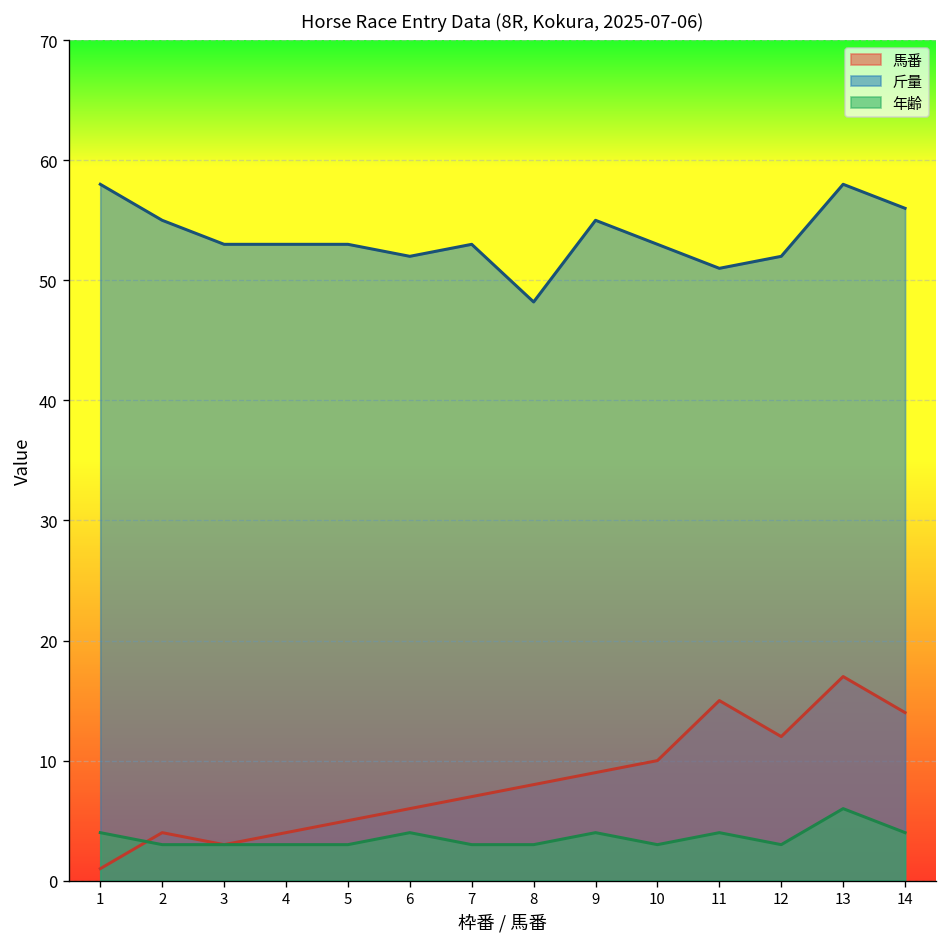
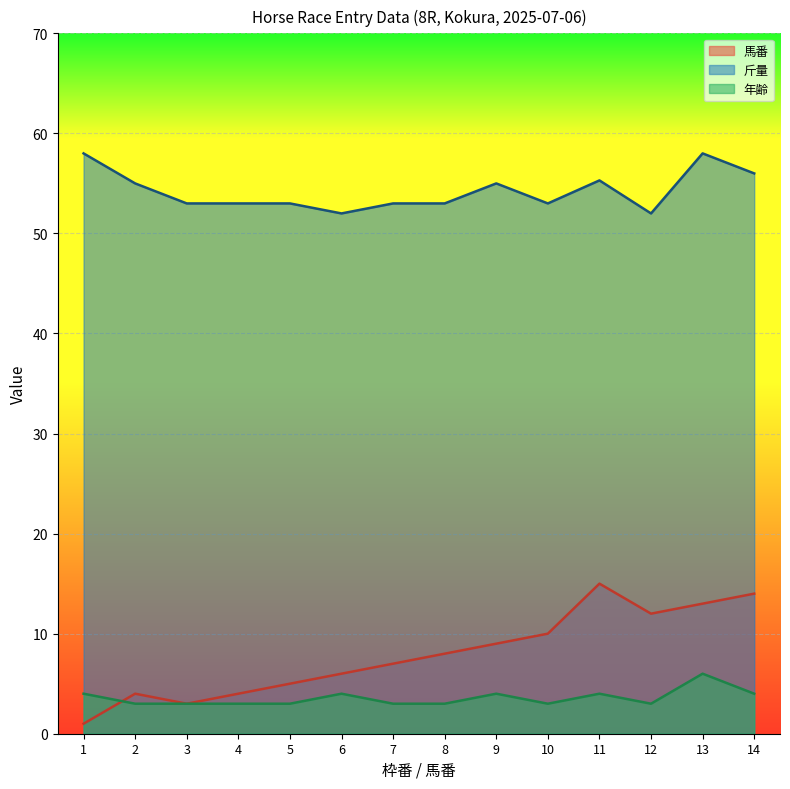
斤量, 8: 48.2 -> 53.0
斤量, 11: 51.0 -> 55.3
馬番, 13: 17 -> 13
